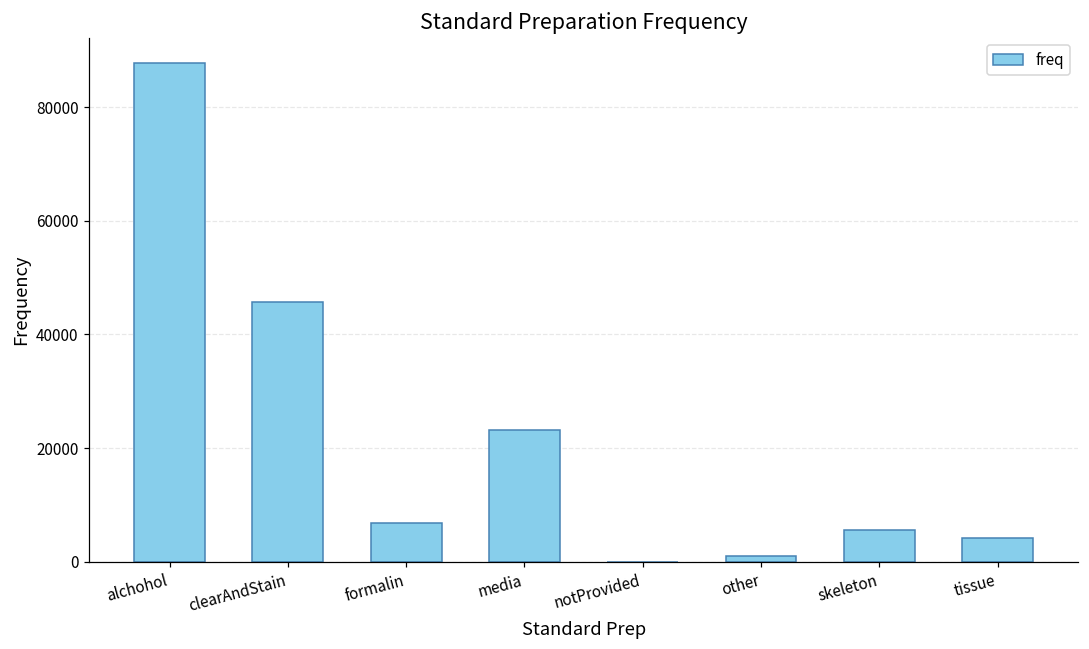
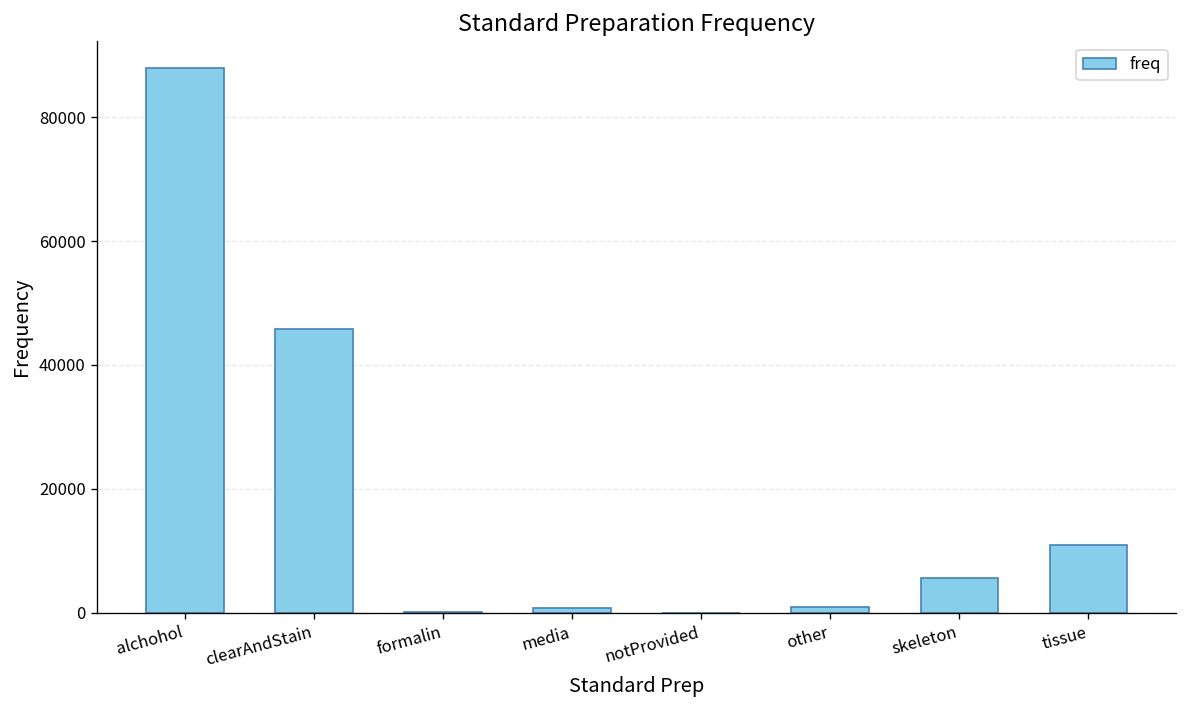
formalin: 7000 -> 0
media: 23000 -> 1000
tissue: 4000 -> 11000
